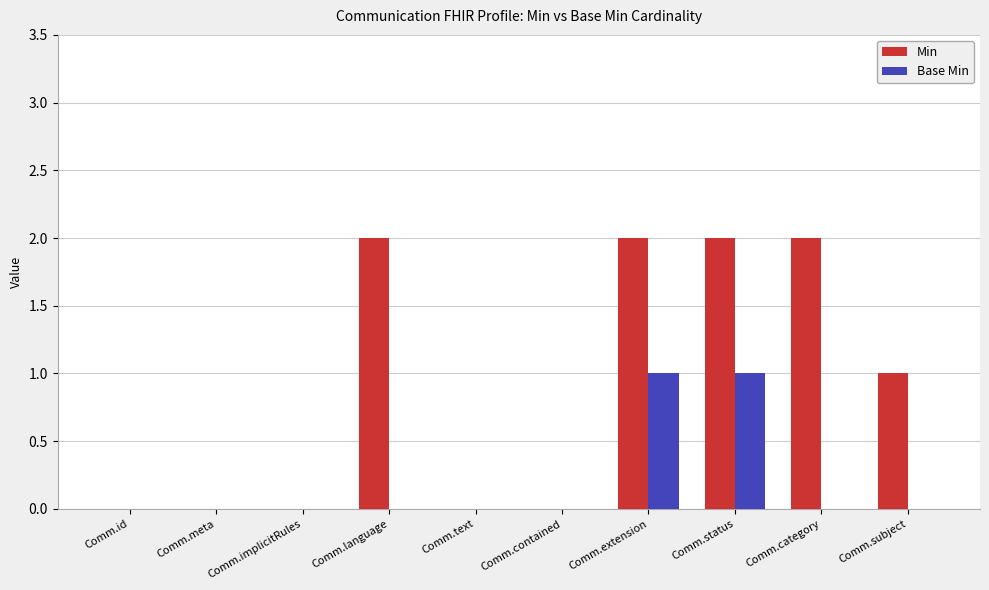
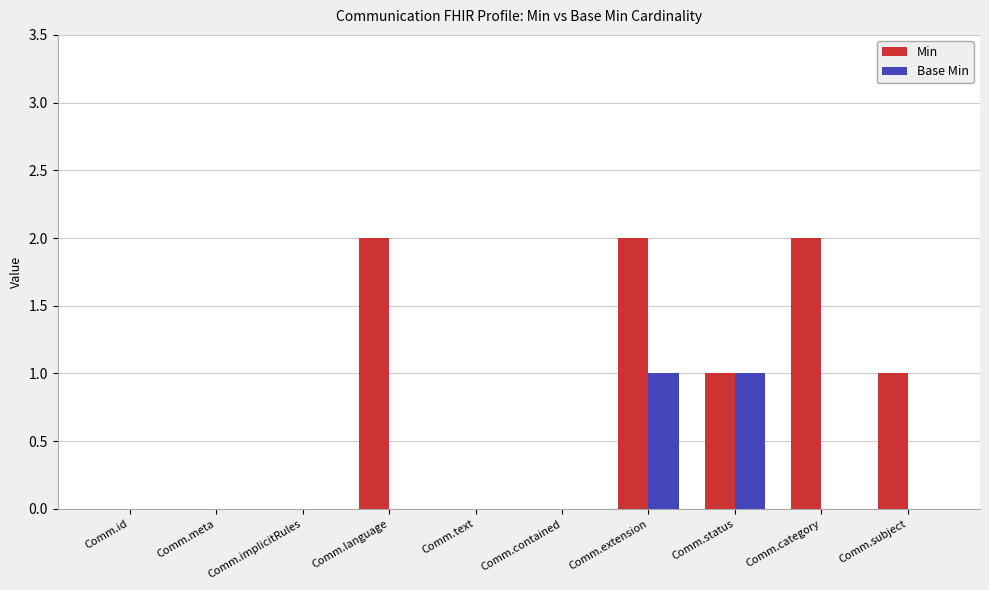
Min, Comm.status: 2 -> 1
